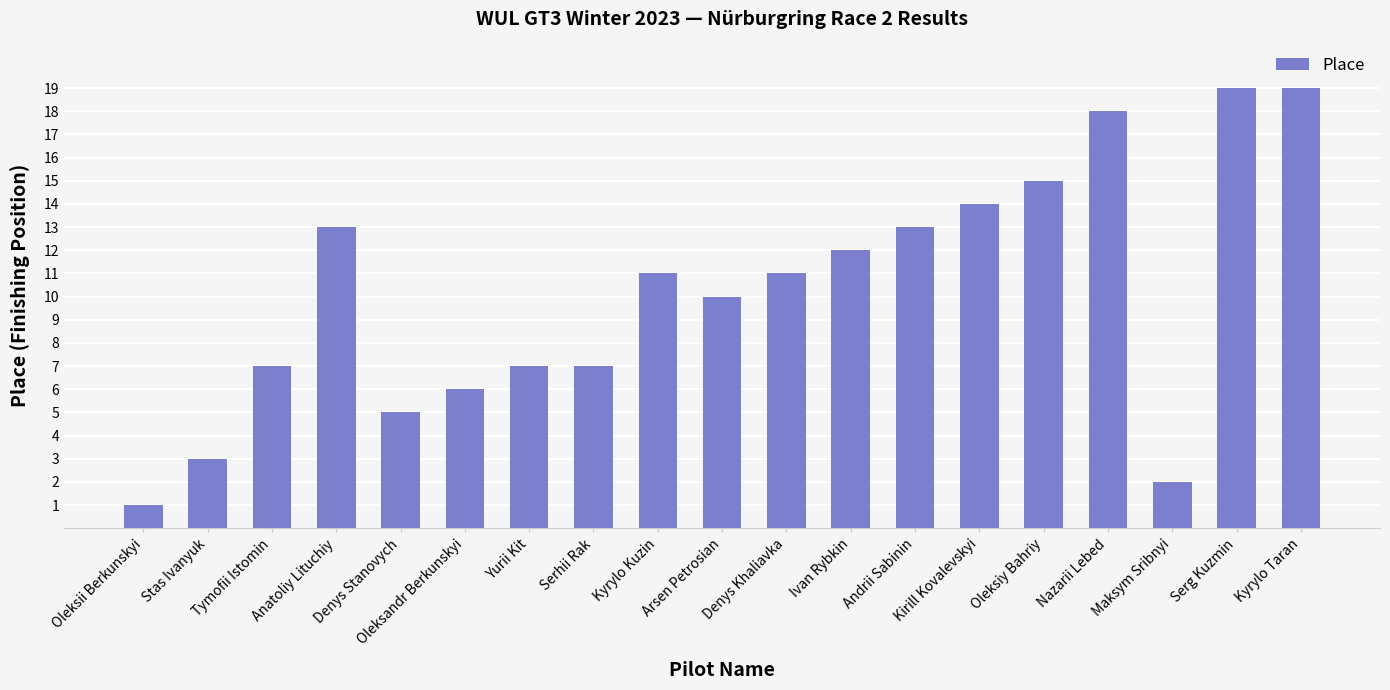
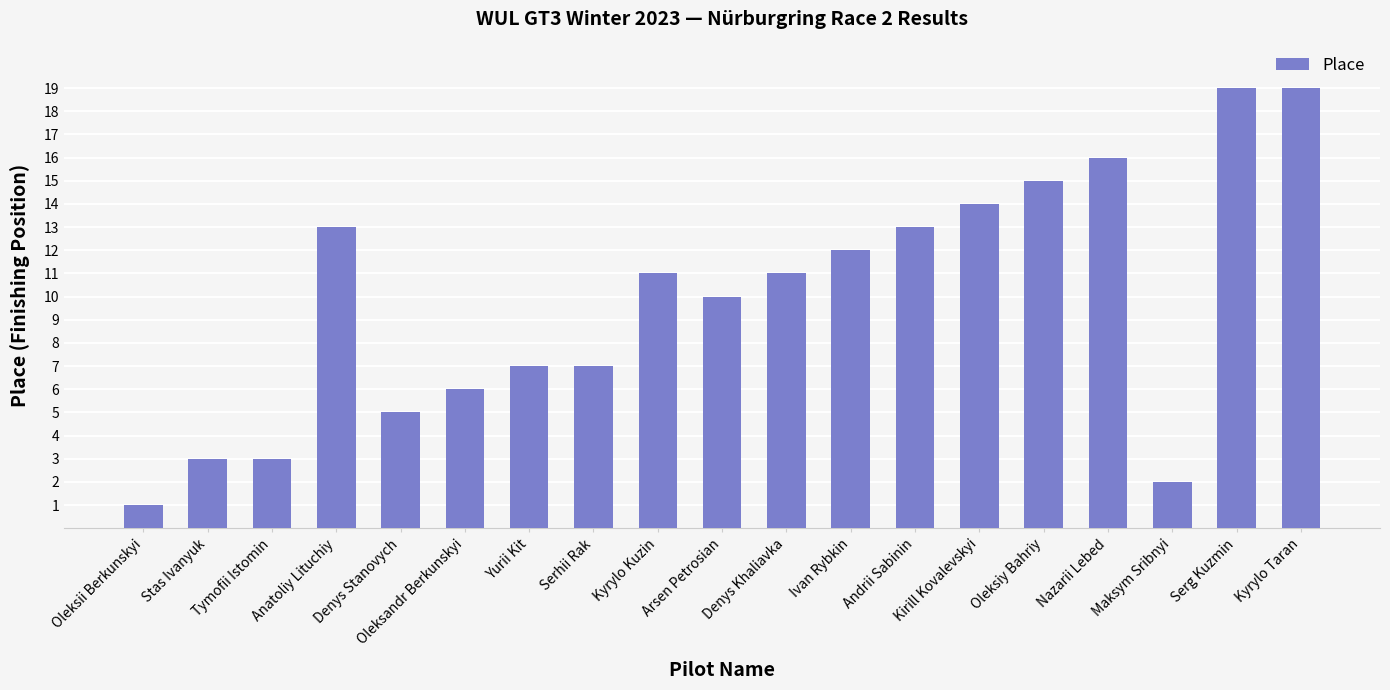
Tymofii Istomin: 7 -> 3
Nazarii Lebed: 18 -> 16
